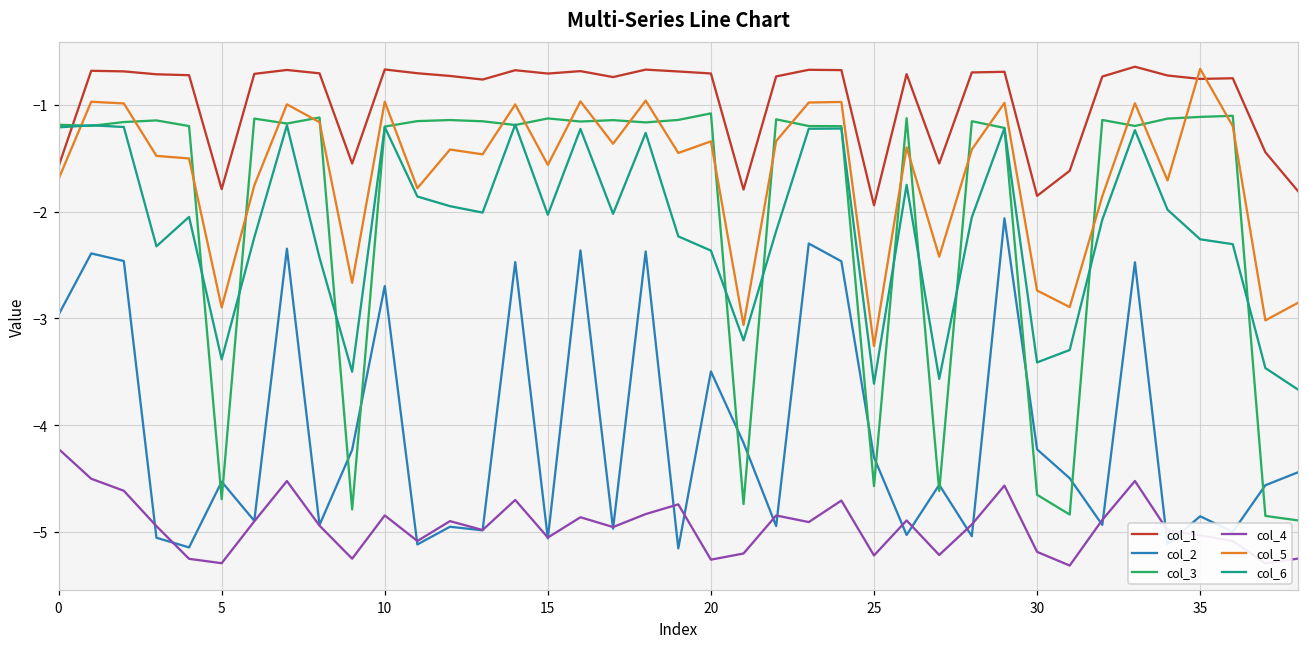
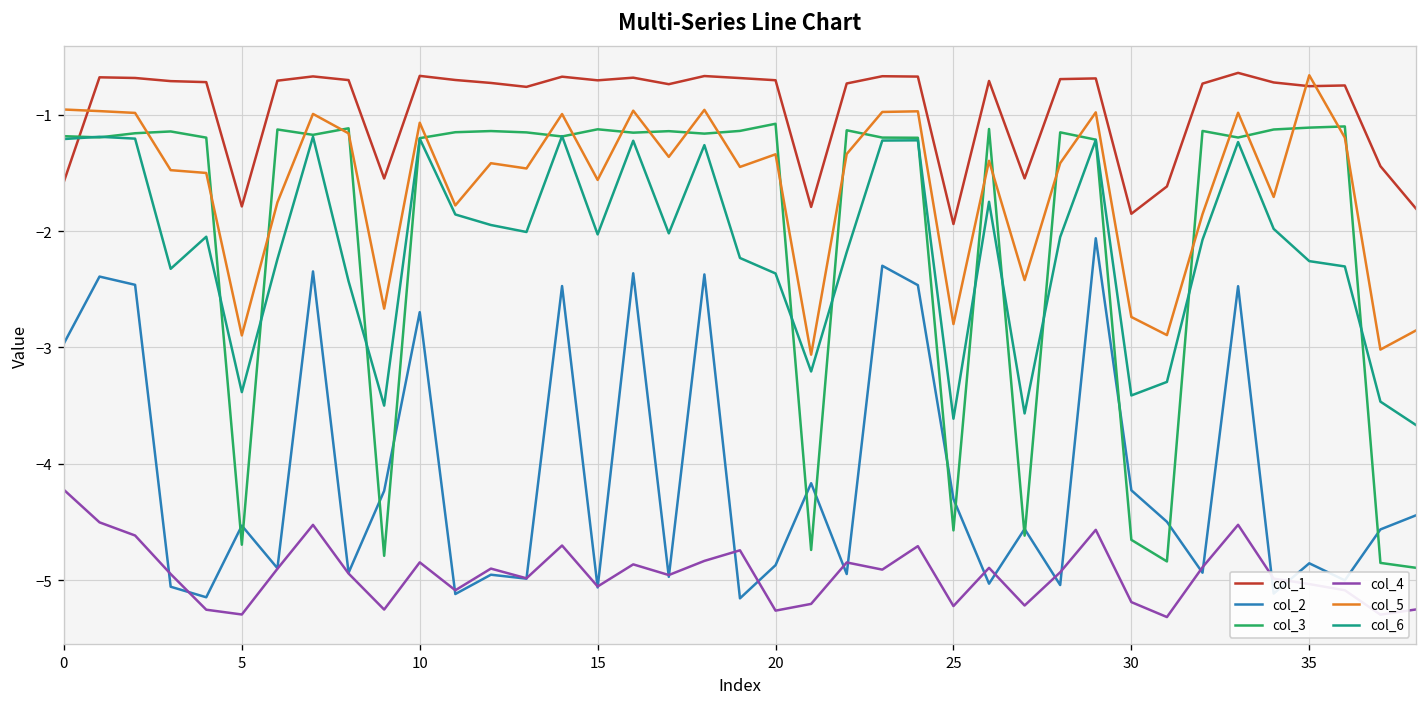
col_5, 0: -1.7 -> -1.0
col_5, 10: -1.0 -> -1.1
col_2, 20: -3.5 -> -4.9
col_5, 25: -3.3 -> -2.8
